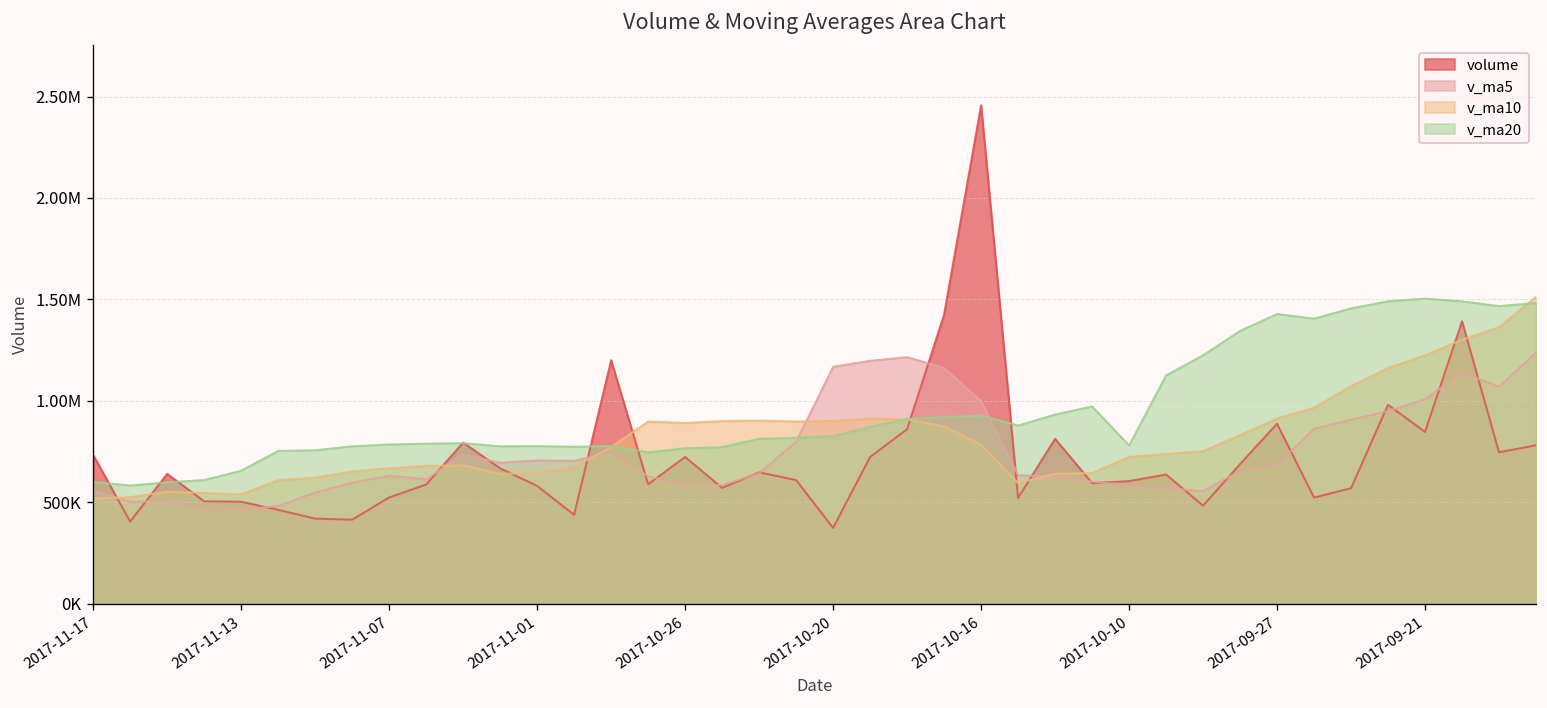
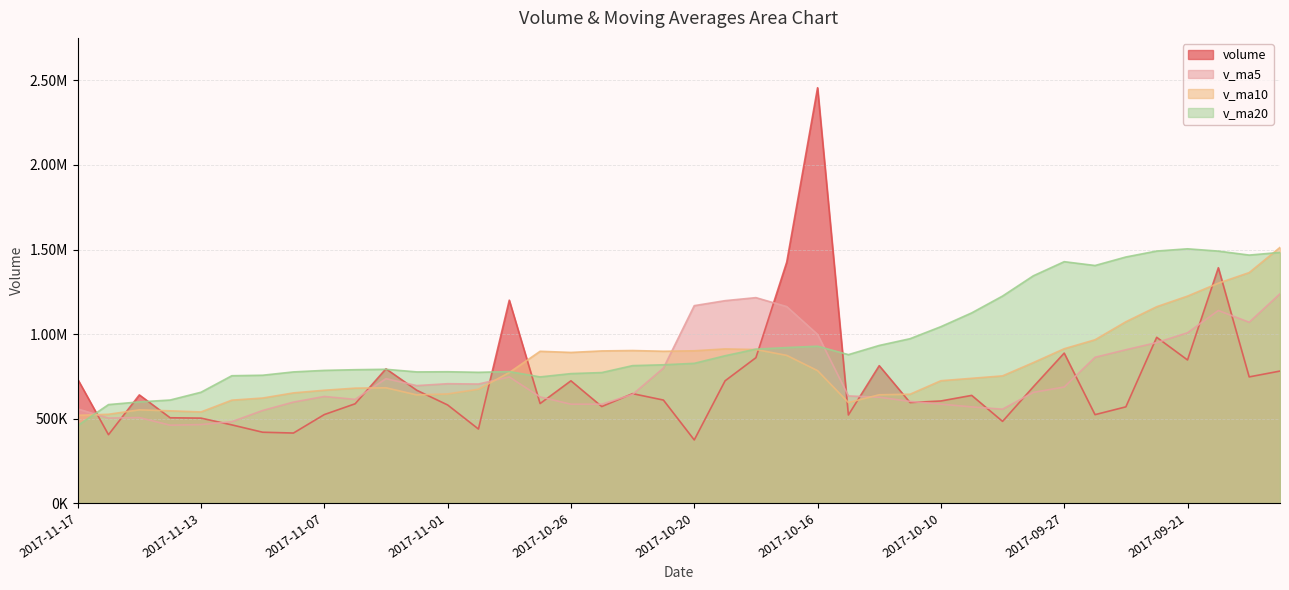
v_ma20, 2017-11-17: 600000 -> 460000
v_ma20, 2017-10-10: 780000 -> 1040000
